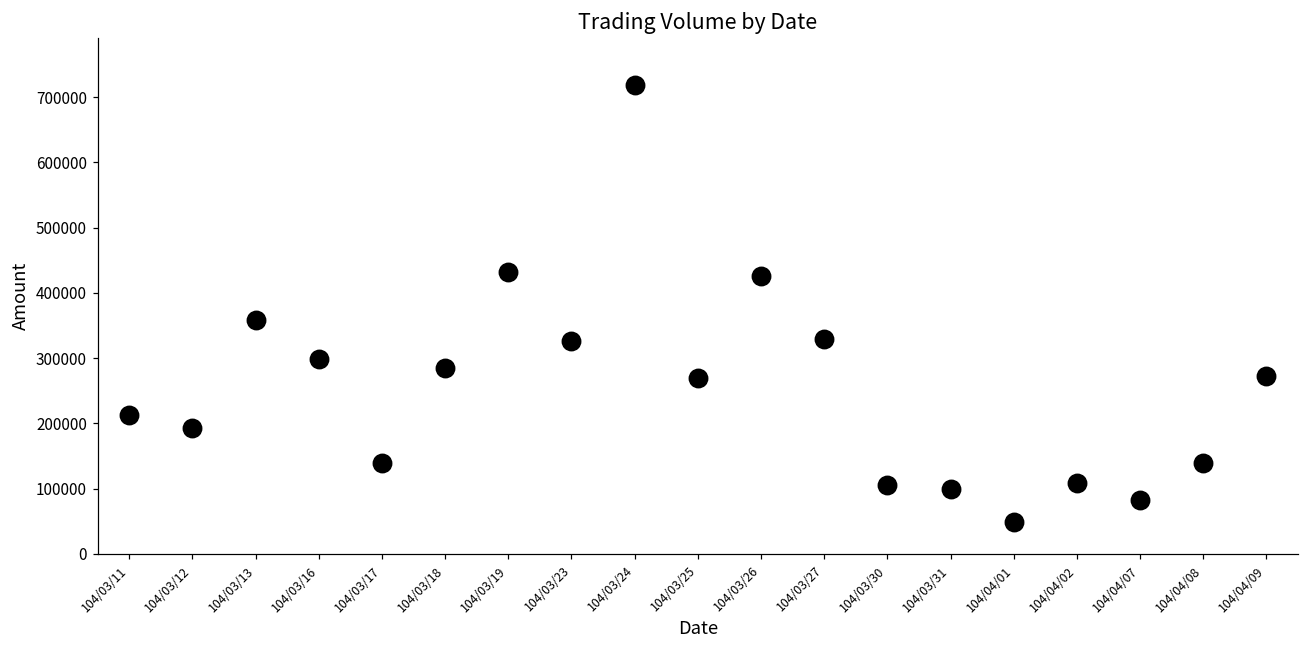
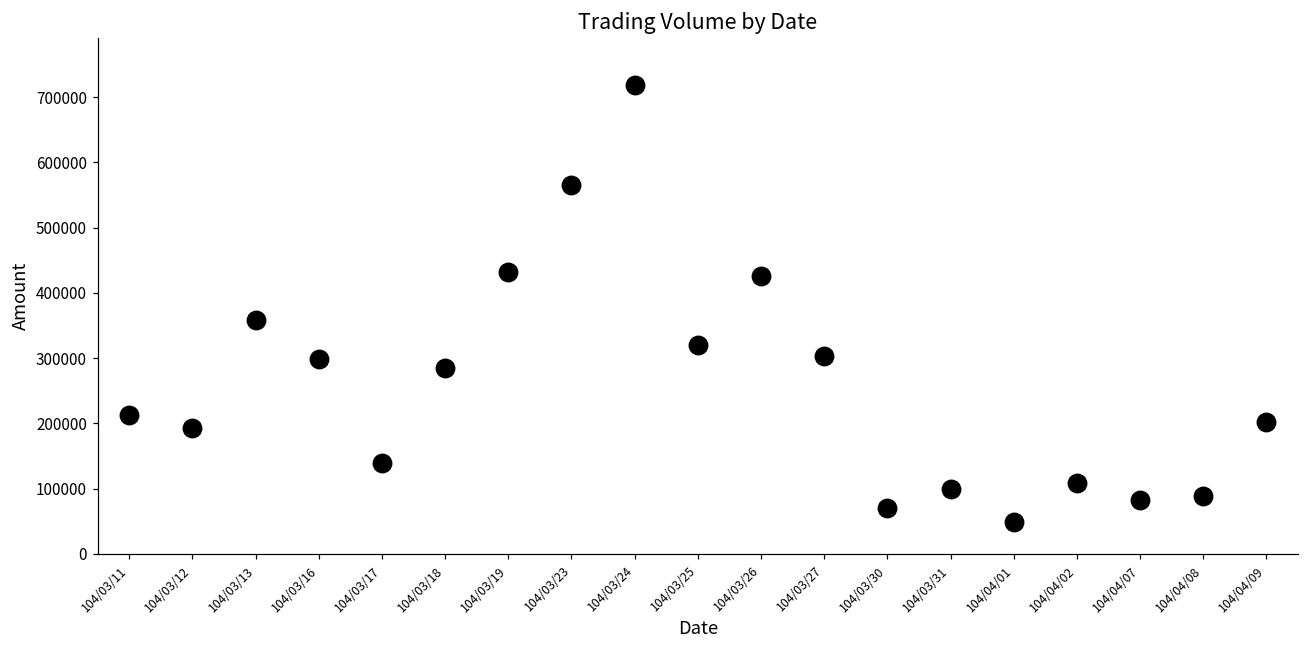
104/03/23: 330000 -> 570000
104/03/25: 270000 -> 320000
104/03/27: 330000 -> 300000
104/03/30: 100000 -> 70000
104/04/08: 140000 -> 90000
104/04/09: 270000 -> 200000
